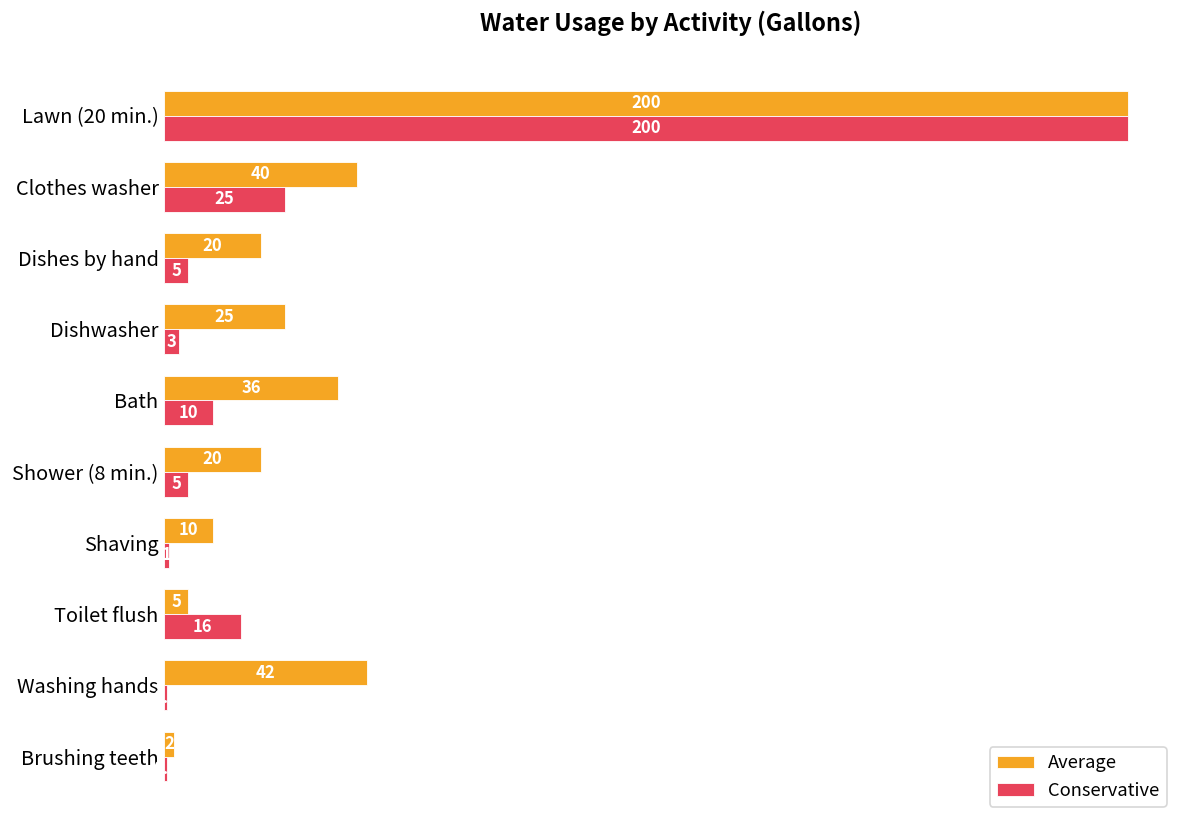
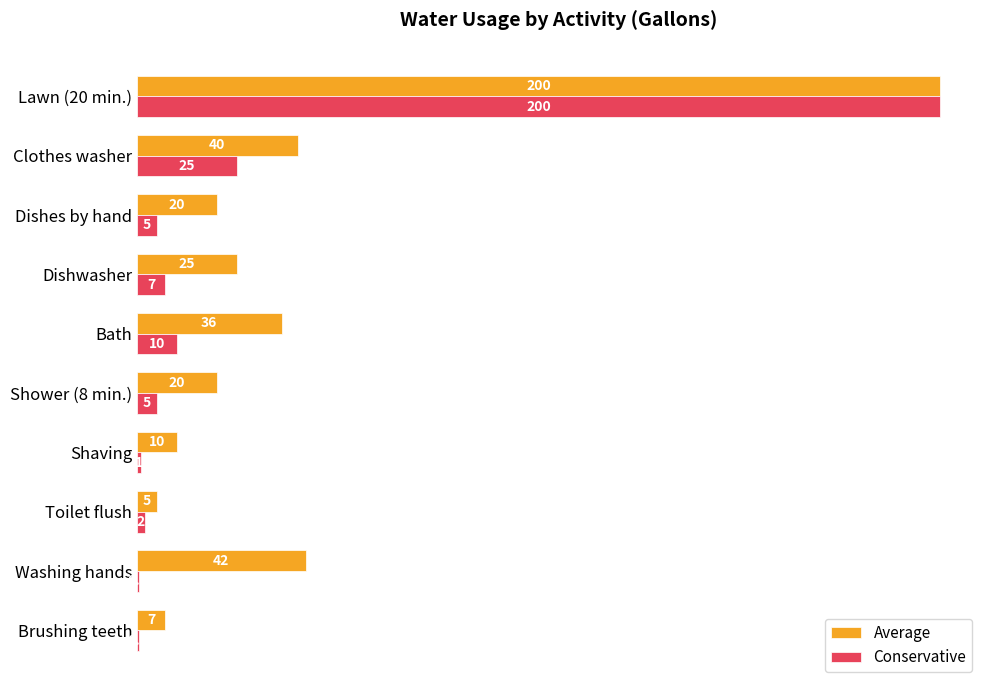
Conservative, Dishwasher: 3 -> 7
Conservative, Toilet flush: 16 -> 2
Average, Brushing teeth: 2 -> 7
